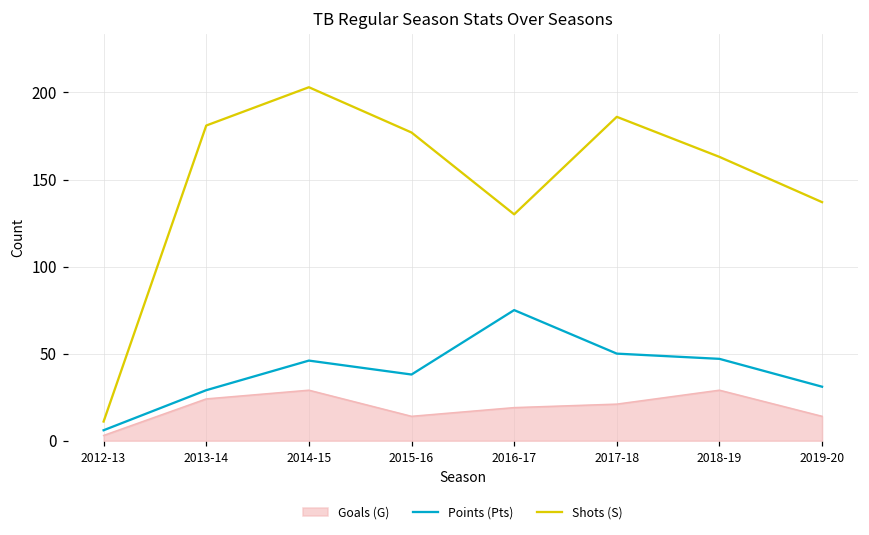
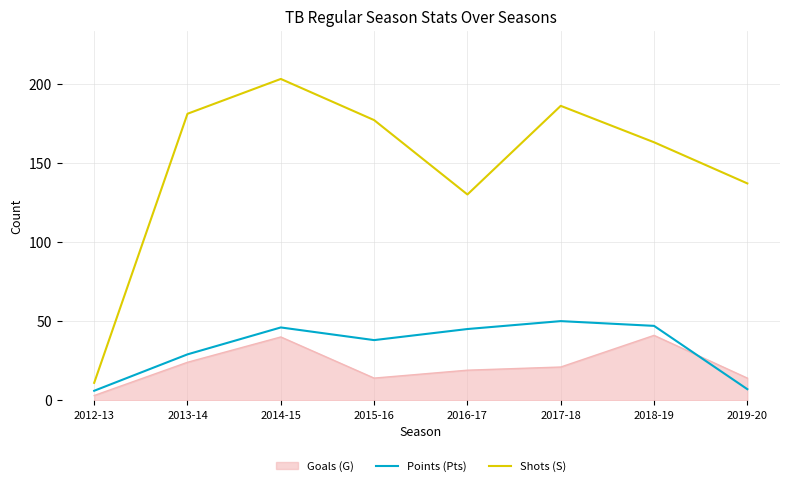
Goals (G), 2014-15: 29 -> 40
Points (Pts), 2016-17: 75 -> 45
Goals (G), 2018-19: 29 -> 41
Points (Pts), 2019-20: 31 -> 7
